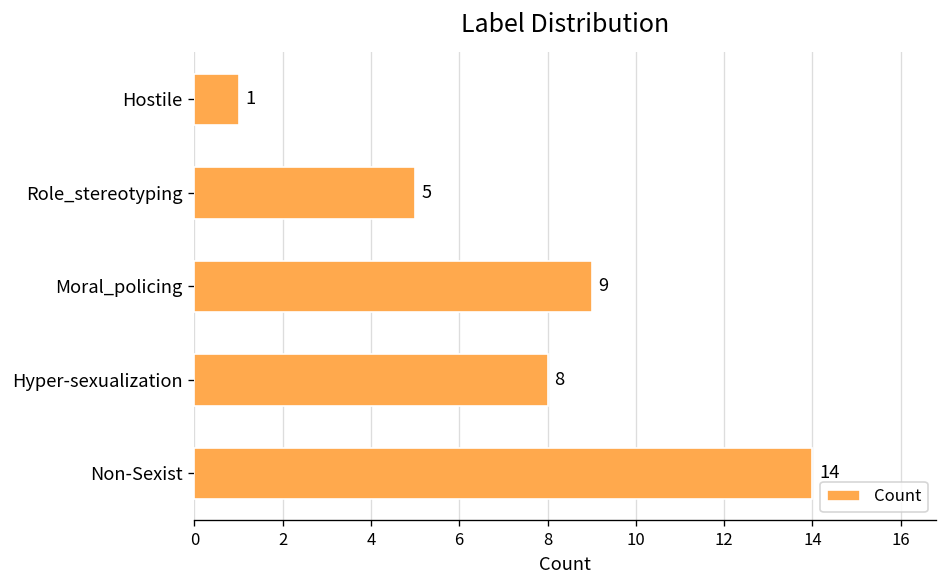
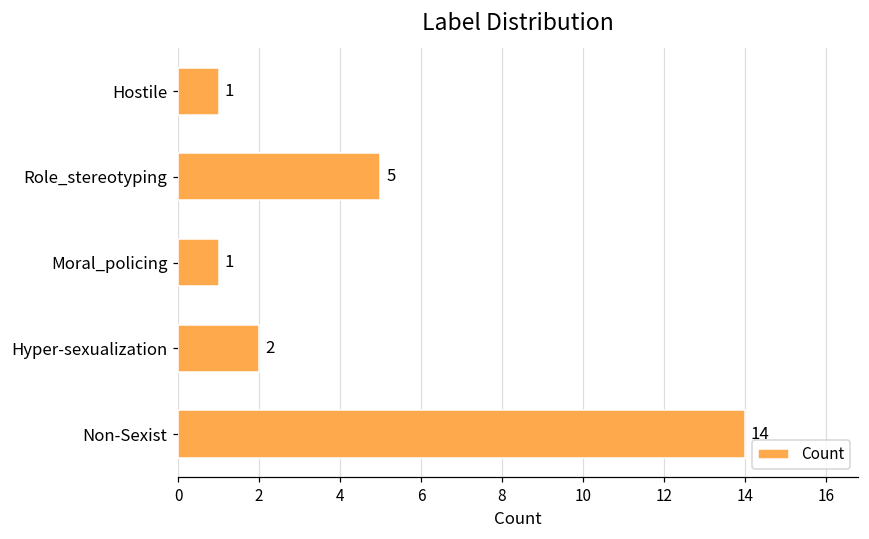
Moral_policing: 9 -> 1
Hyper-sexualization: 8 -> 2
